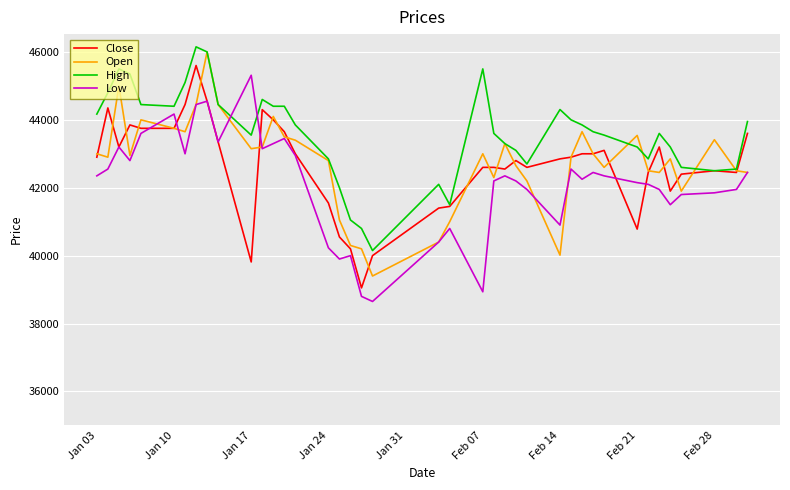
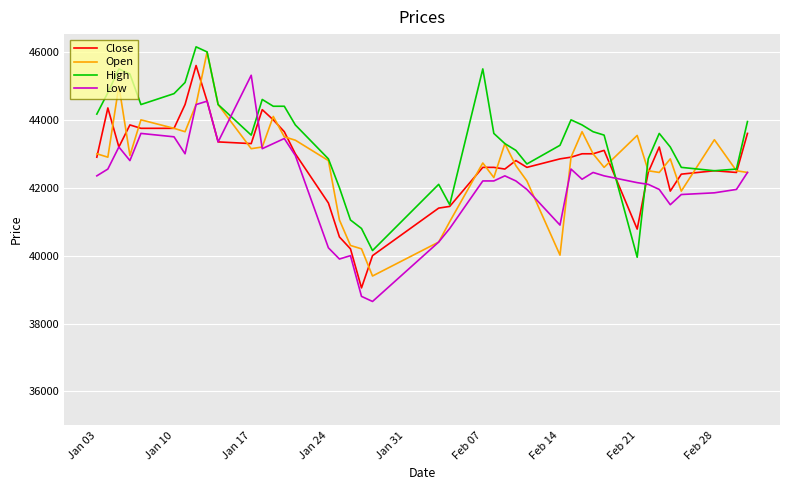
High, Jan 10: 44400 -> 44800
Low, Jan 10: 44200 -> 43500
Close, Jan 17: 39800 -> 43300
Open, Feb 07: 43000 -> 42700
Low, Feb 07: 38900 -> 42200
High, Feb 14: 44300 -> 43300
High, Feb 21: 43200 -> 40000
